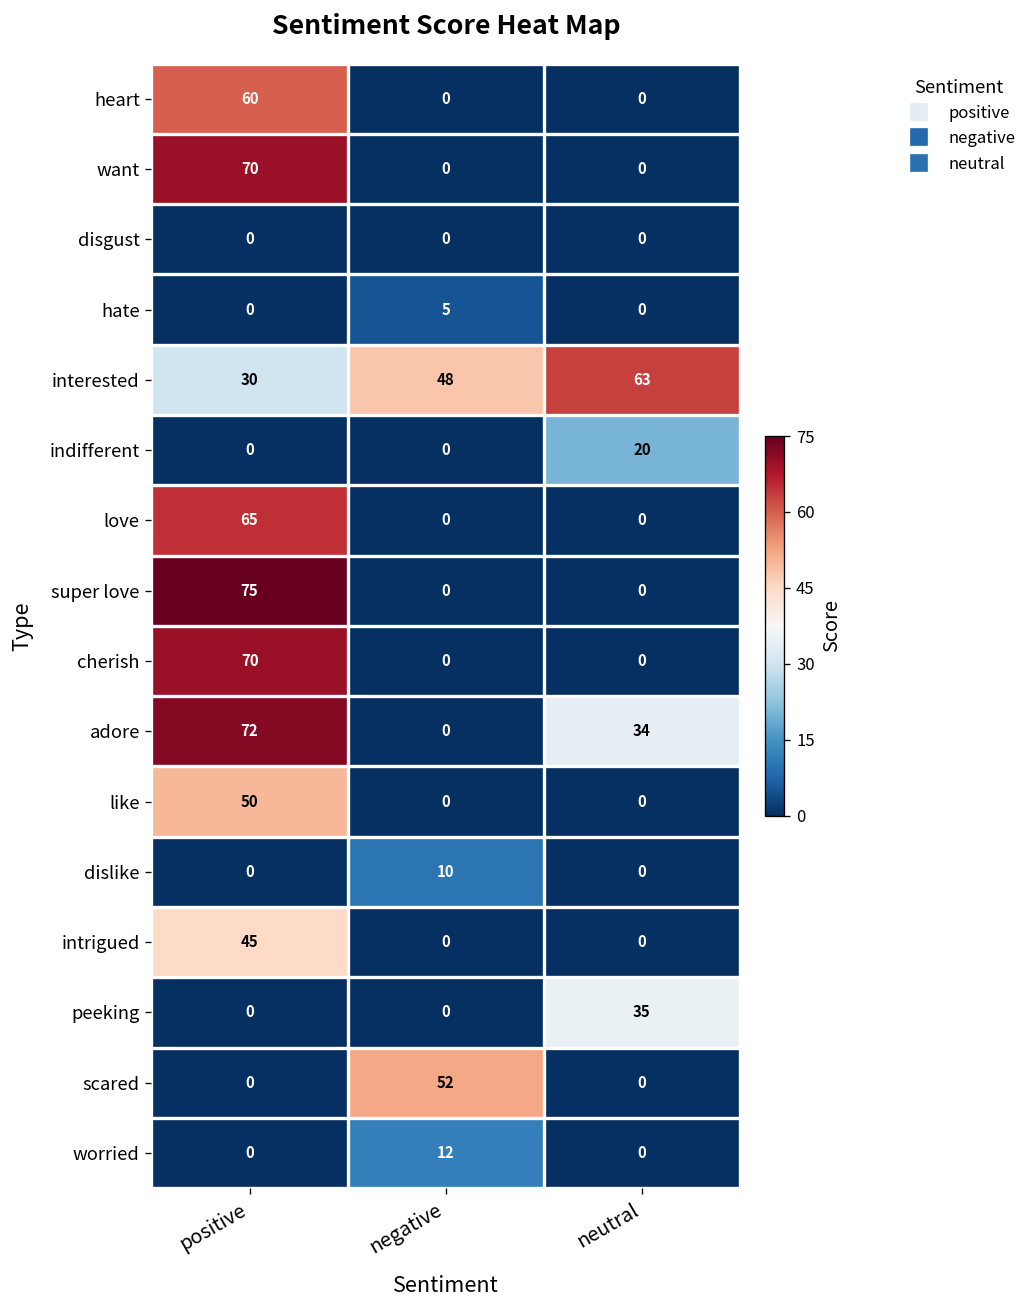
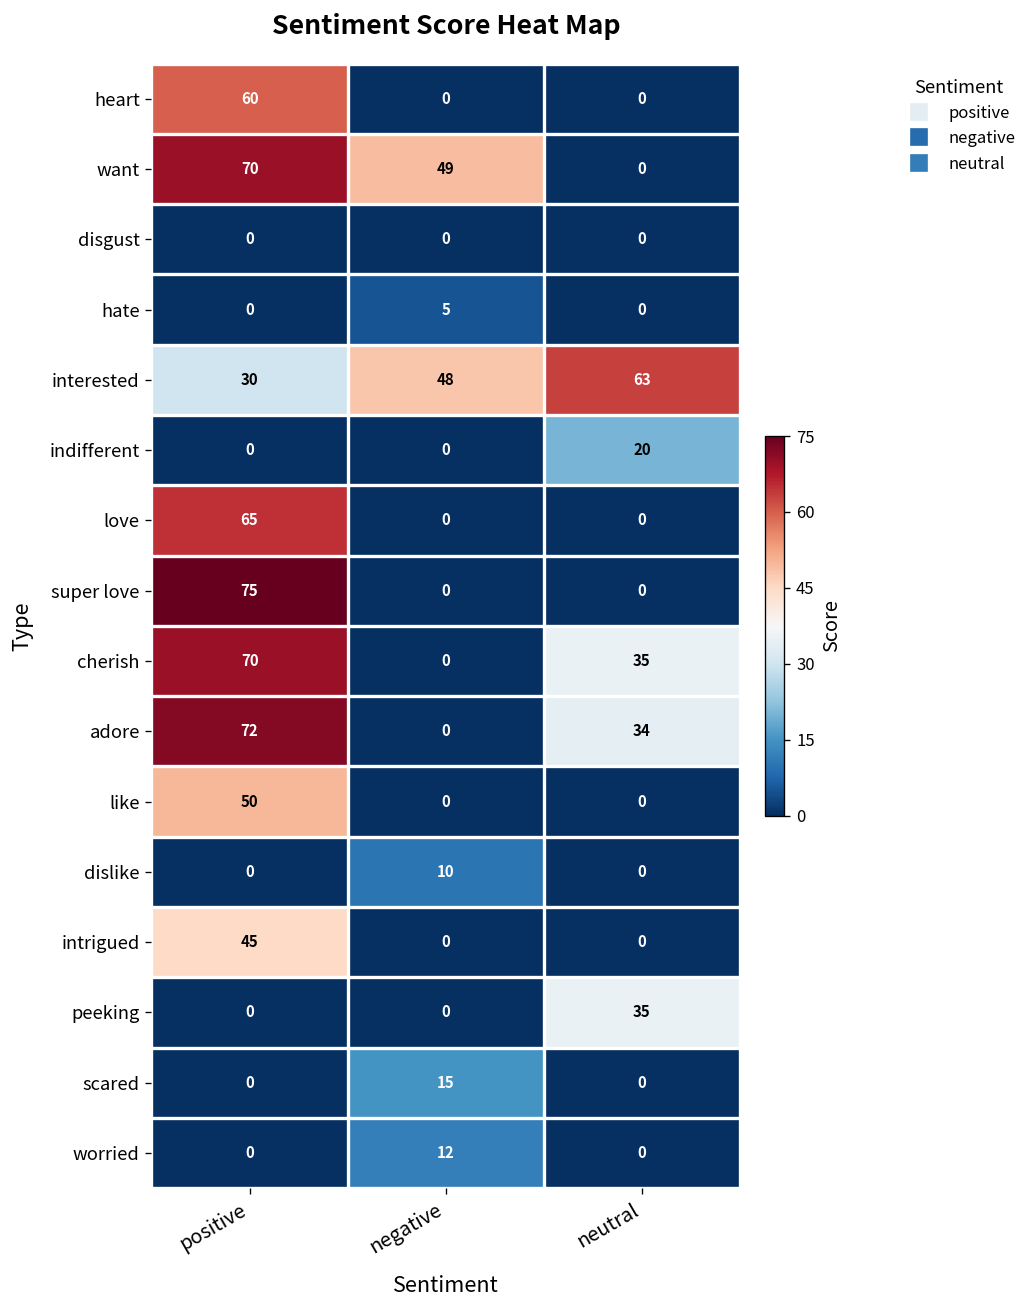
want, negative: 0 -> 49
cherish, neutral: 0 -> 35
scared, negative: 52 -> 15
